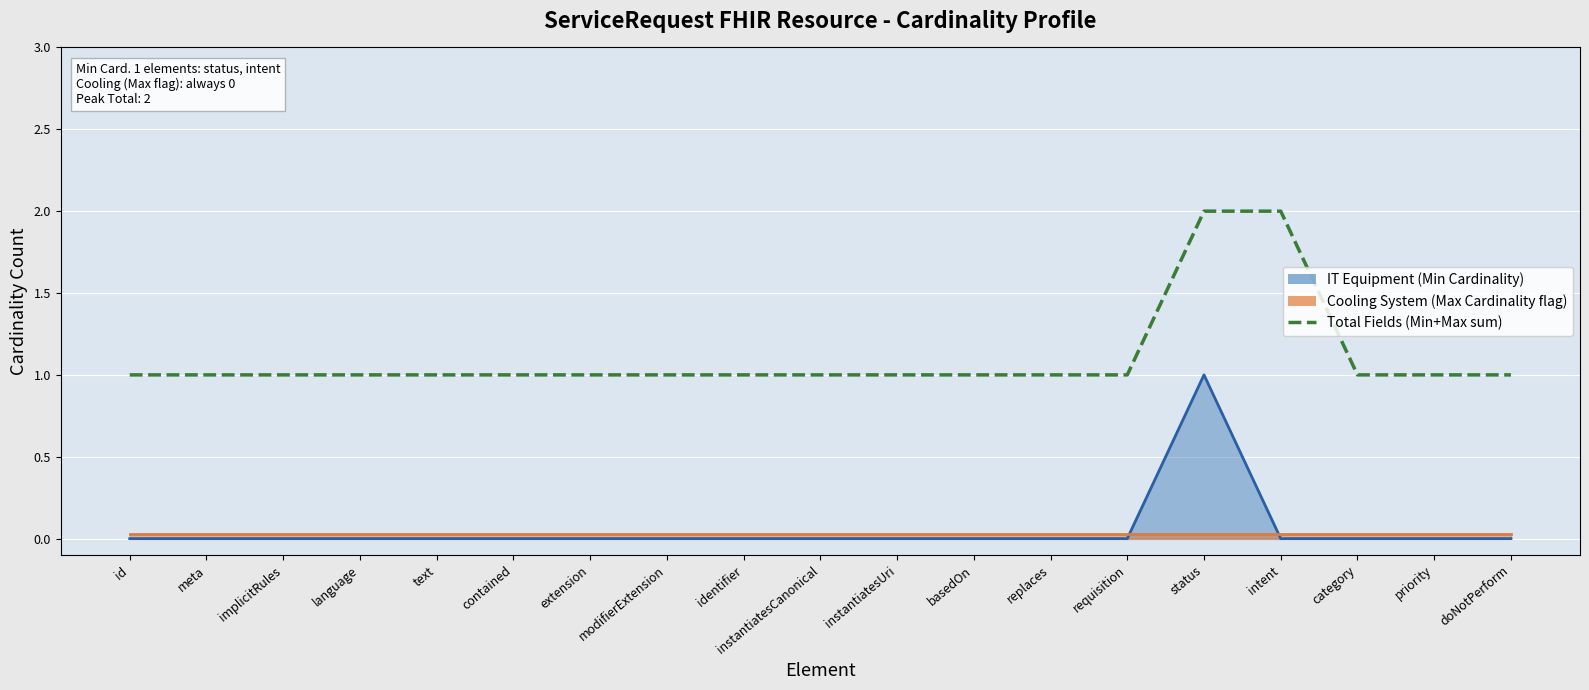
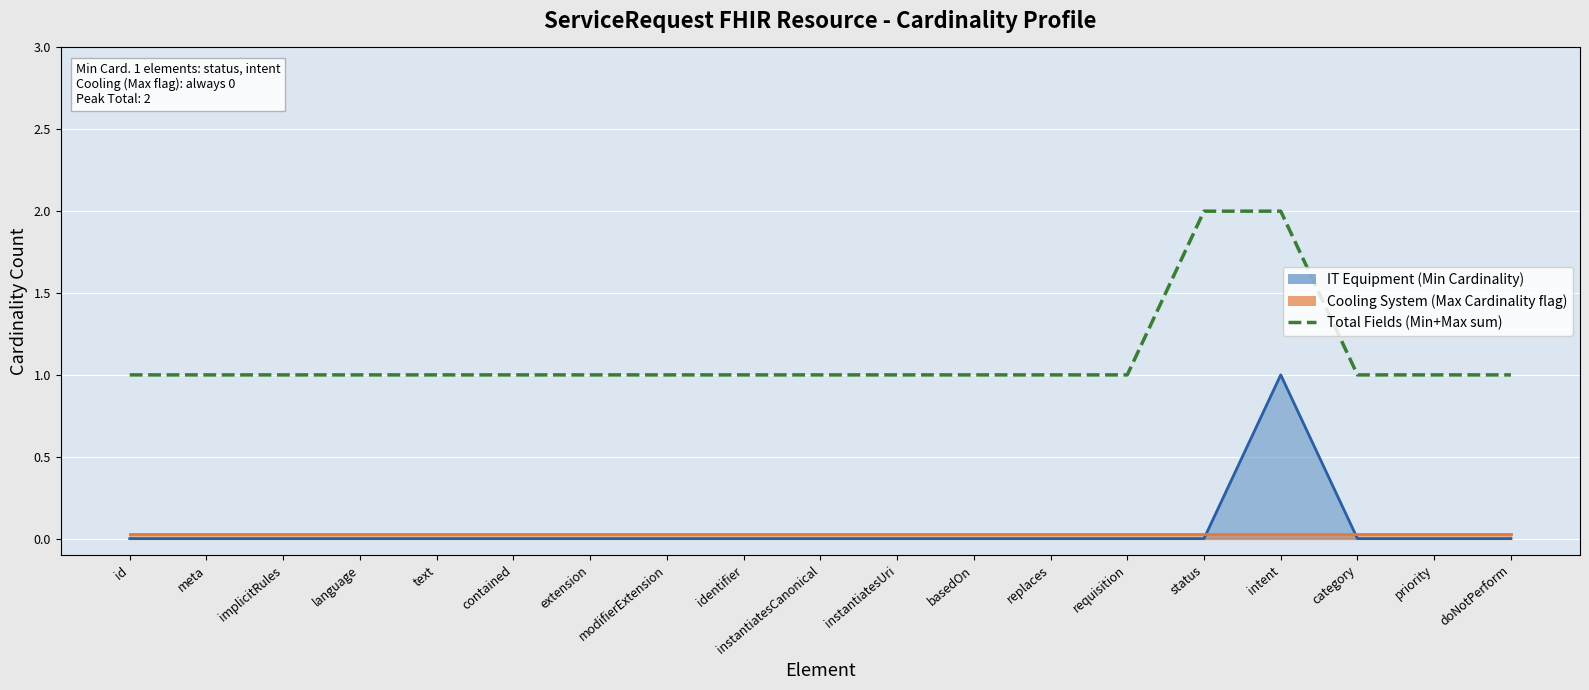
IT Equipment (Min Cardinality), status: 1 -> 0
IT Equipment (Min Cardinality), intent: 0 -> 1
